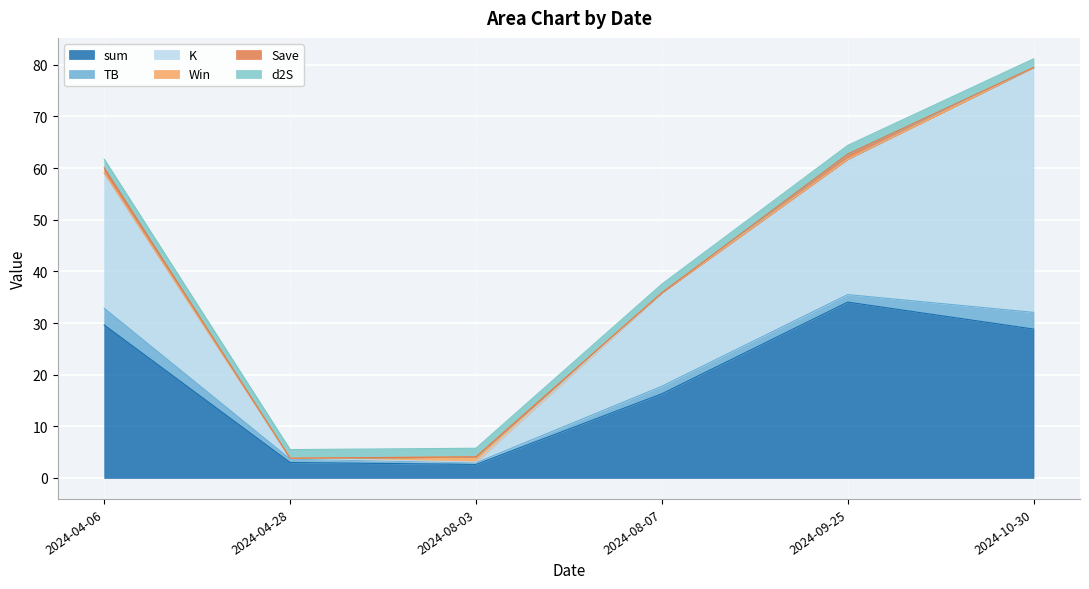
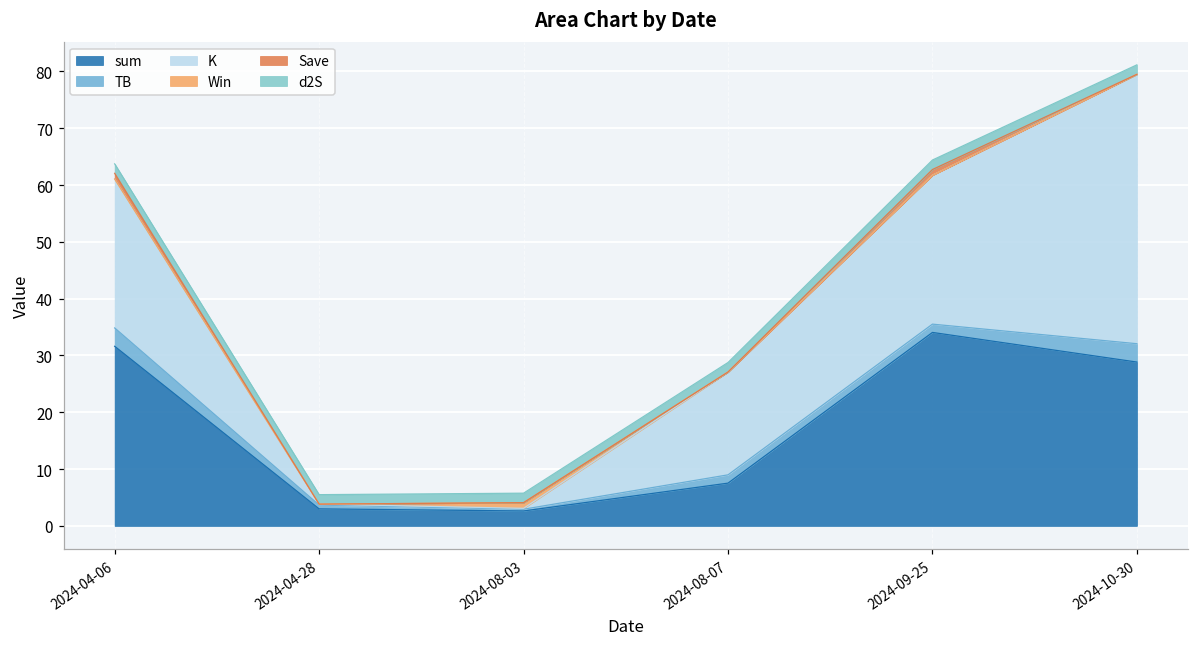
sum, 2024-04-06: 30 -> 32
sum, 2024-08-07: 16 -> 8
